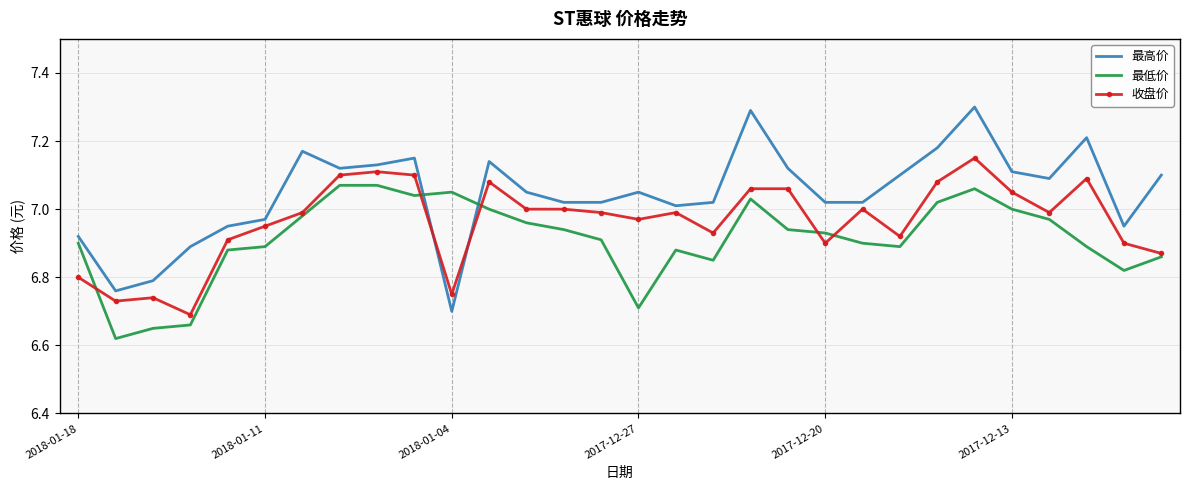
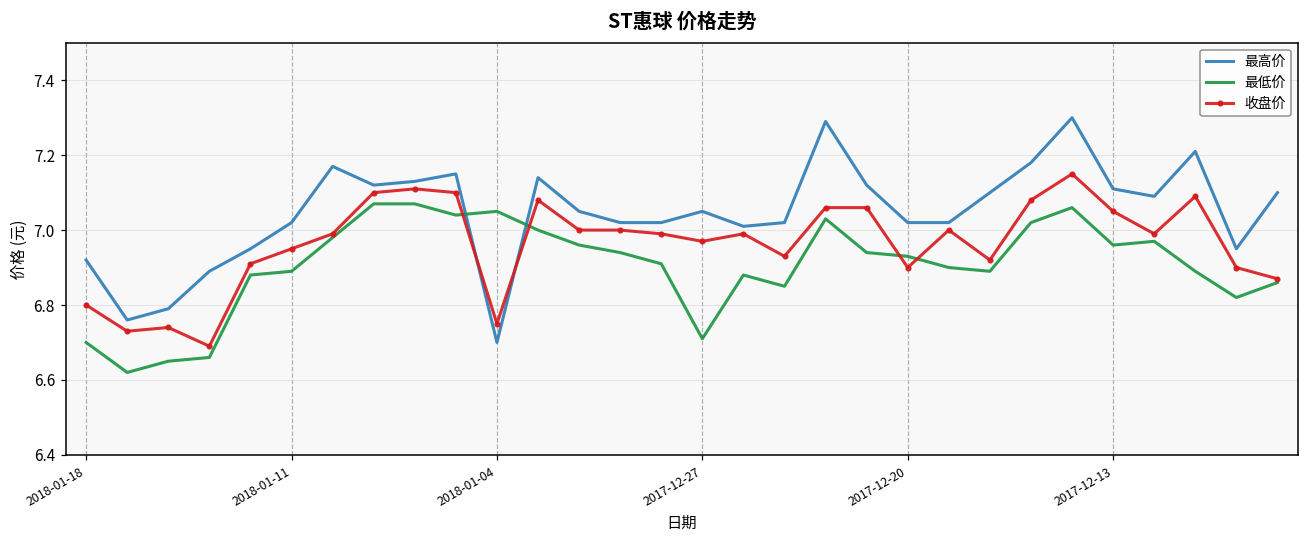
最低价, 2018-01-18: 6.9 -> 6.7
最高价, 2018-01-11: 6.97 -> 7.02
最低价, 2017-12-13: 7.00 -> 6.96
